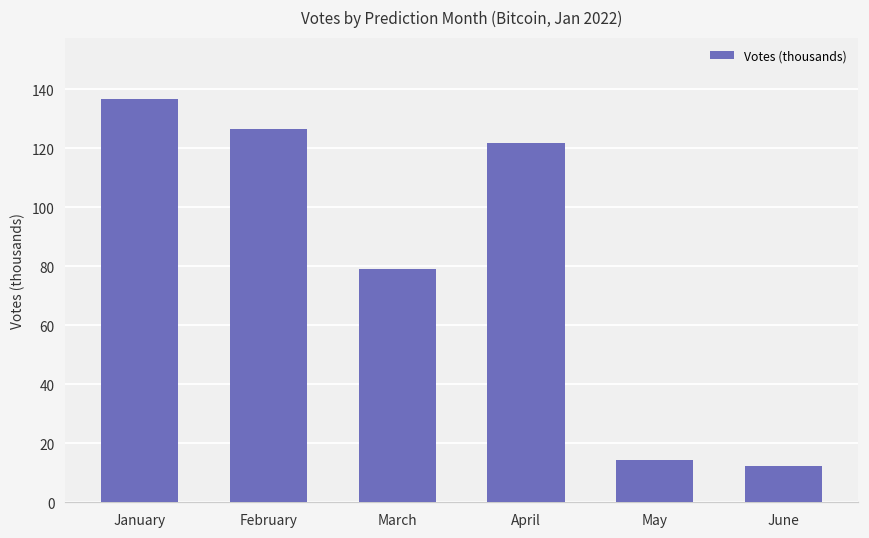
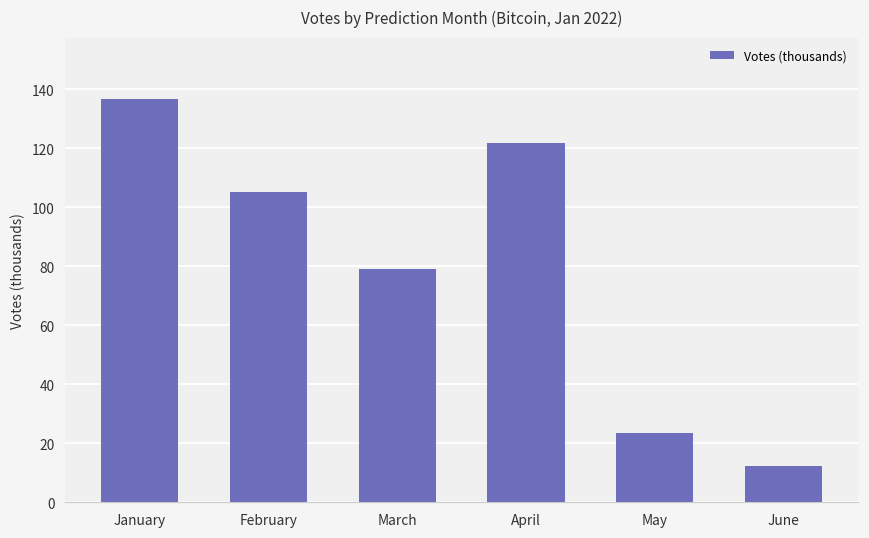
February: 126 -> 105
May: 14 -> 23
